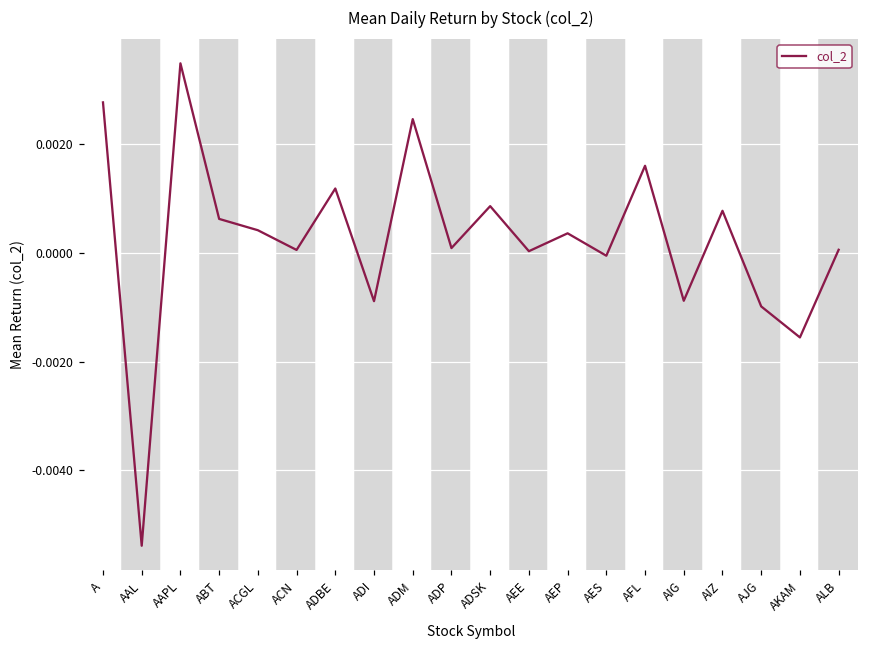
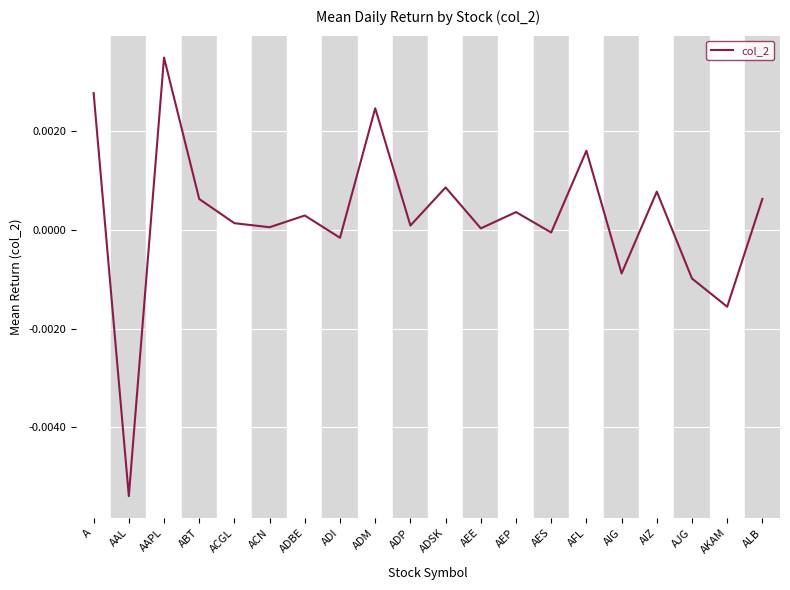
ACGL: 0.0004 -> 0.0001
ADBE: 0.0012 -> 0.0003
ADI: -0.0009 -> -0.0002
ALB: 0.0001 -> 0.0006
